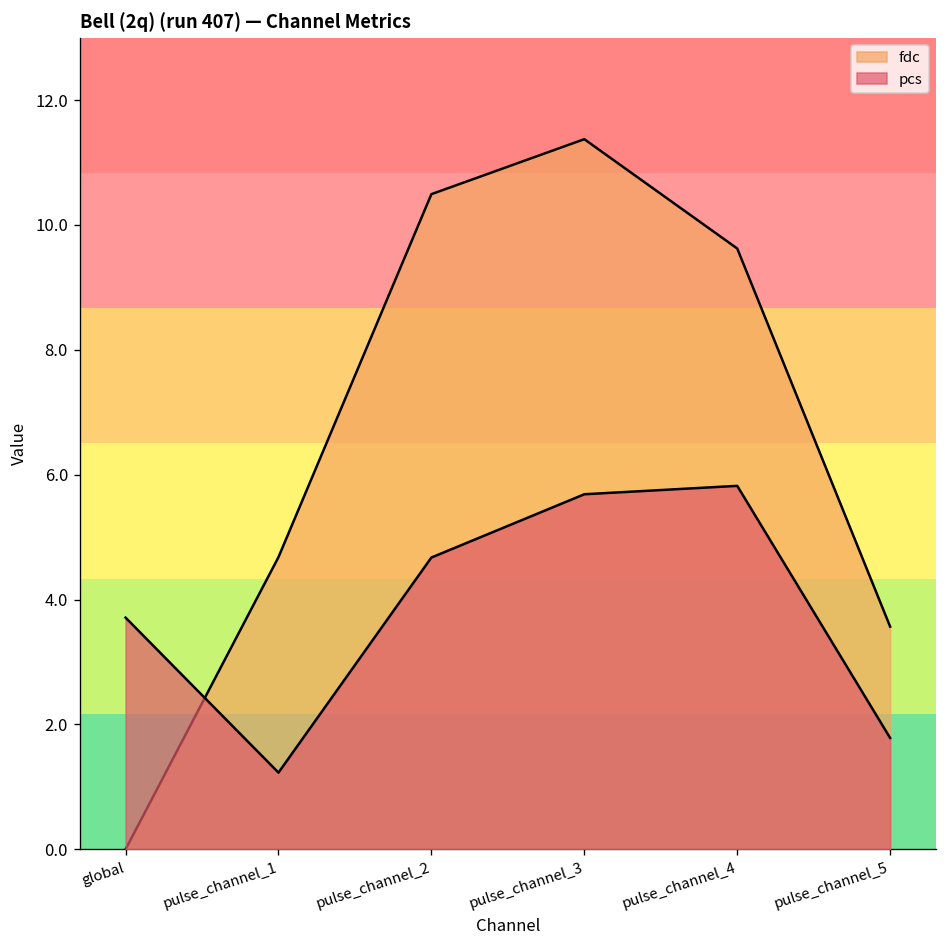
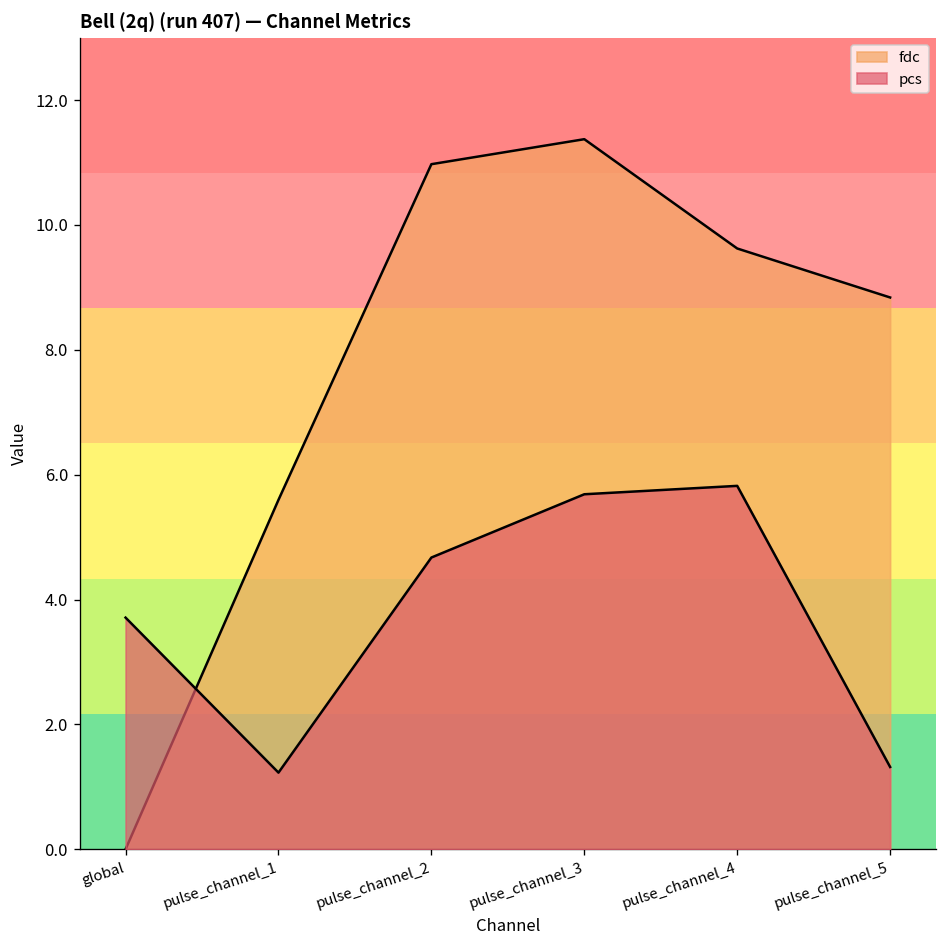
fdc, pulse_channel_1: 4.7 -> 5.6
fdc, pulse_channel_2: 10.5 -> 11.0
fdc, pulse_channel_5: 3.6 -> 8.8
pcs, pulse_channel_5: 1.8 -> 1.3
